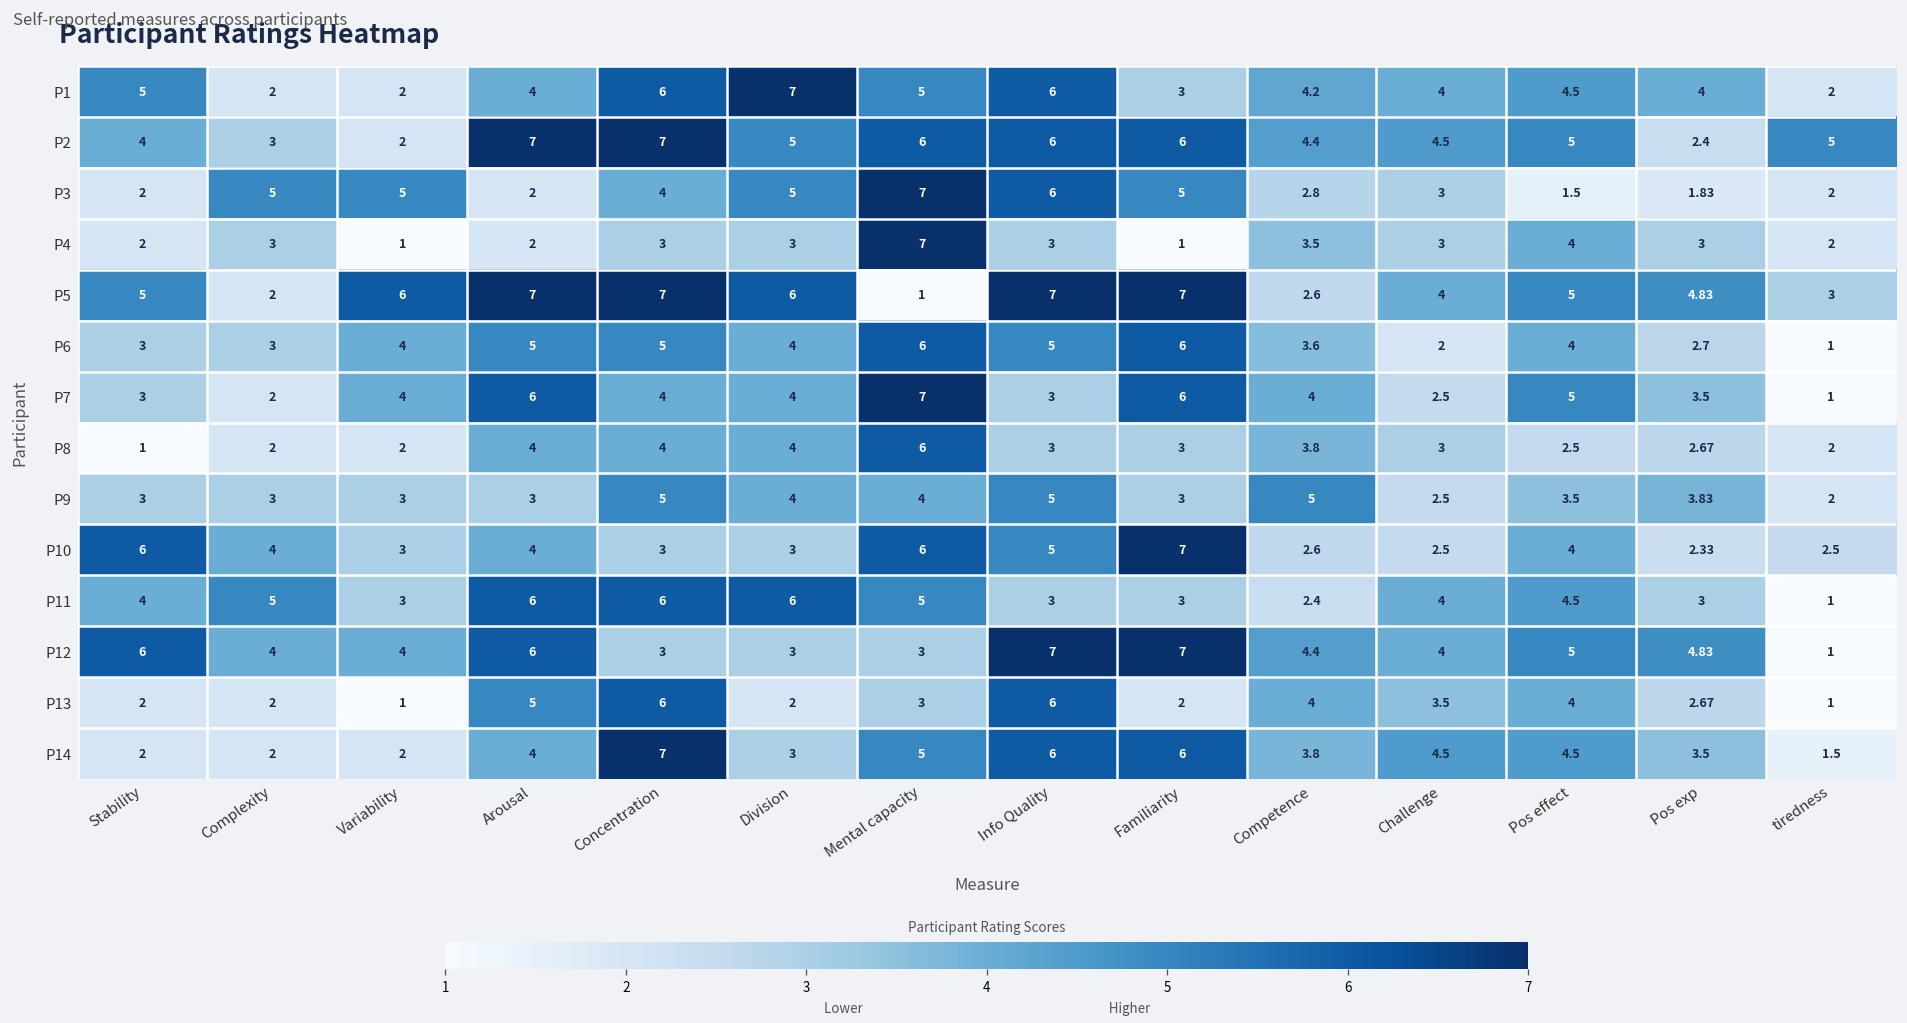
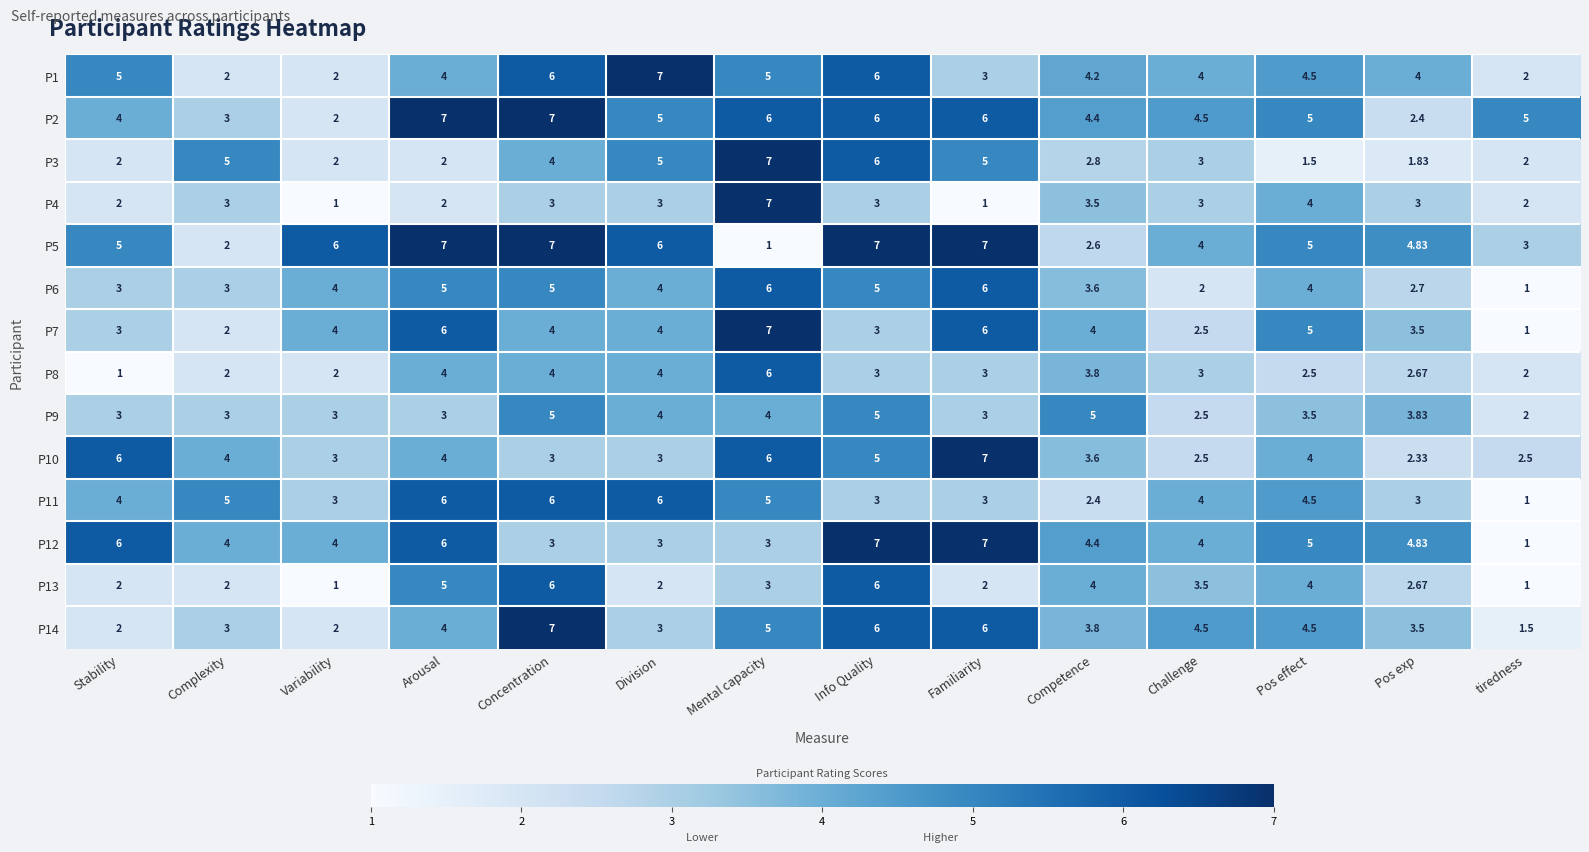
P3, Variability: 5 -> 2
P10, Competence: 2.6 -> 3.6
P14, Complexity: 2 -> 3
